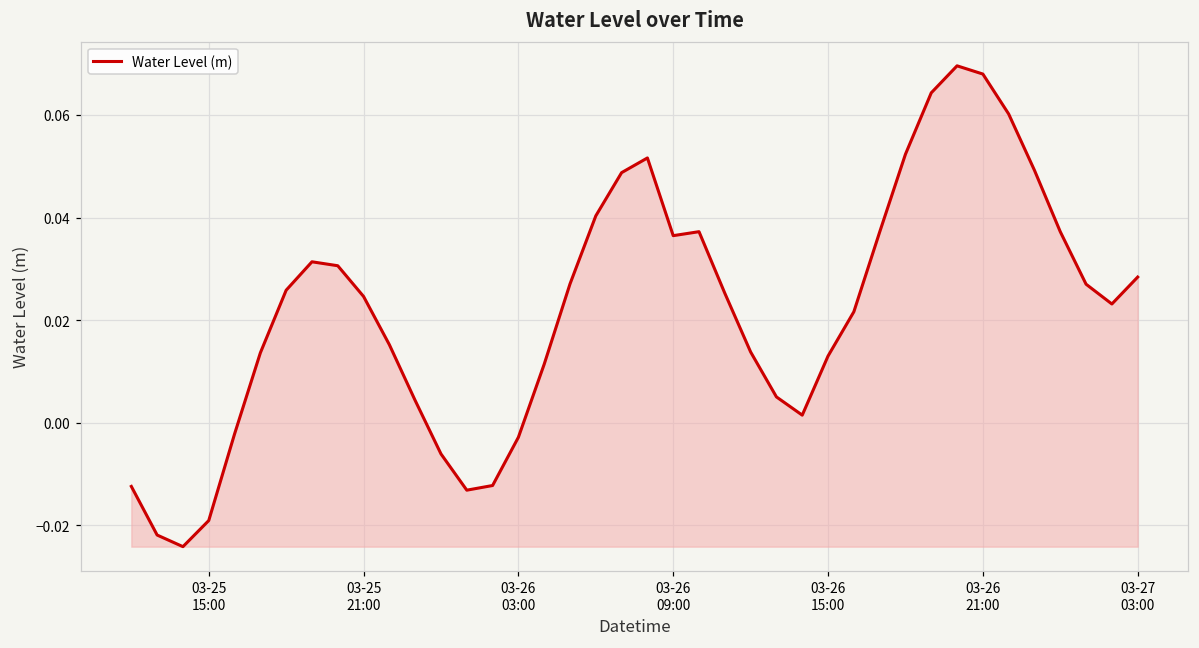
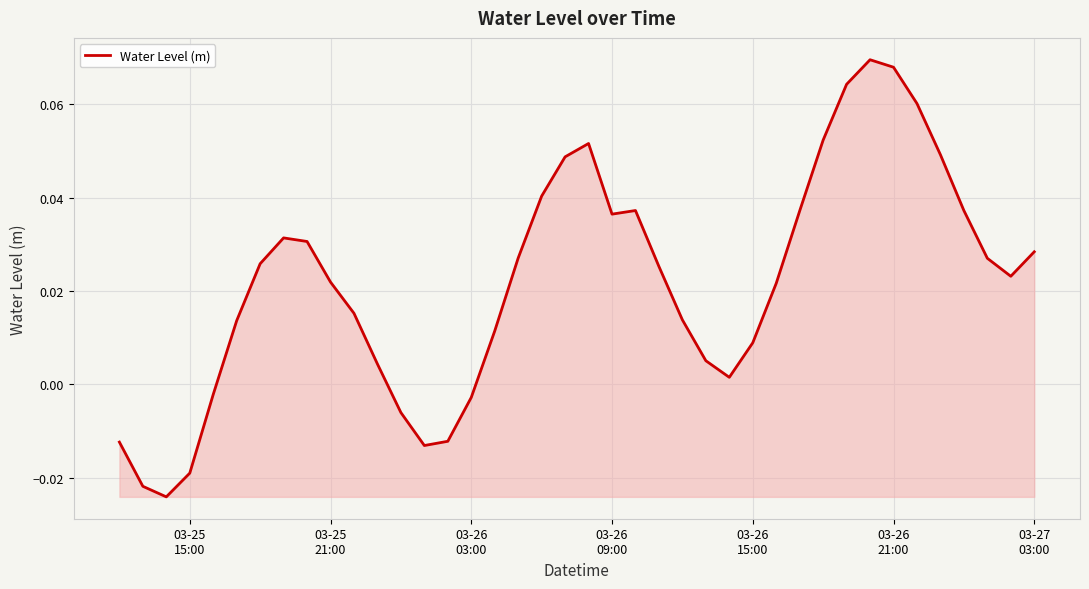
03-25 21:00: 0.025 -> 0.022
03-26 15:00: 0.013 -> 0.009
